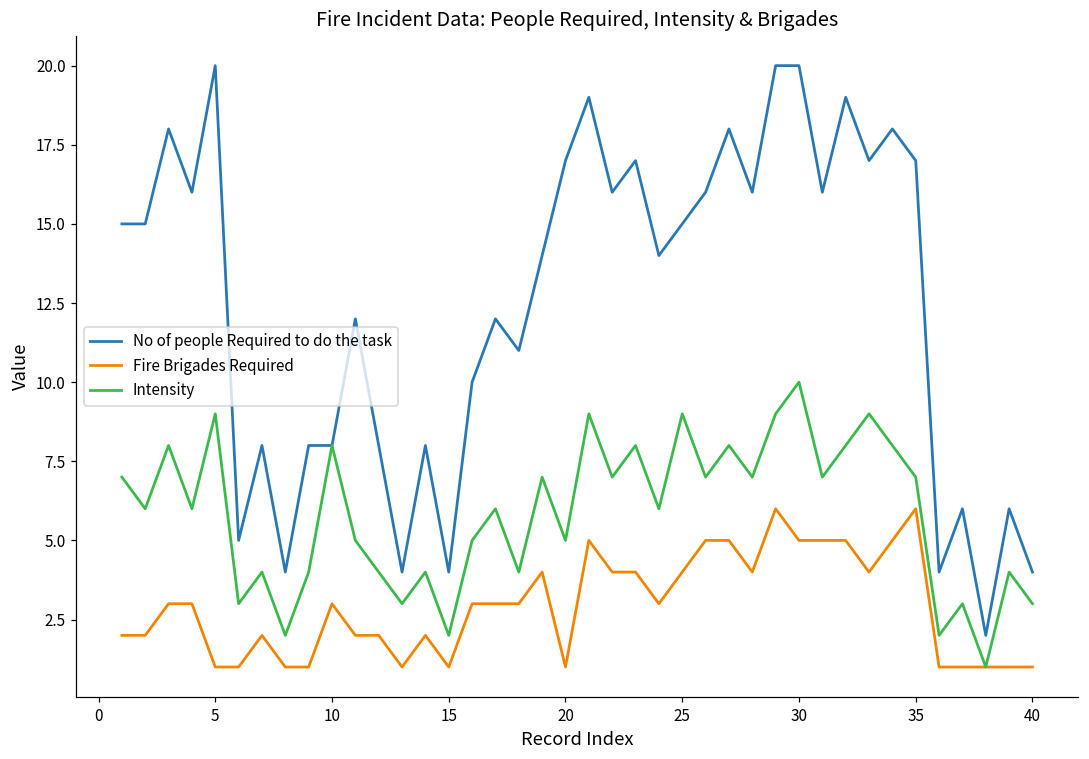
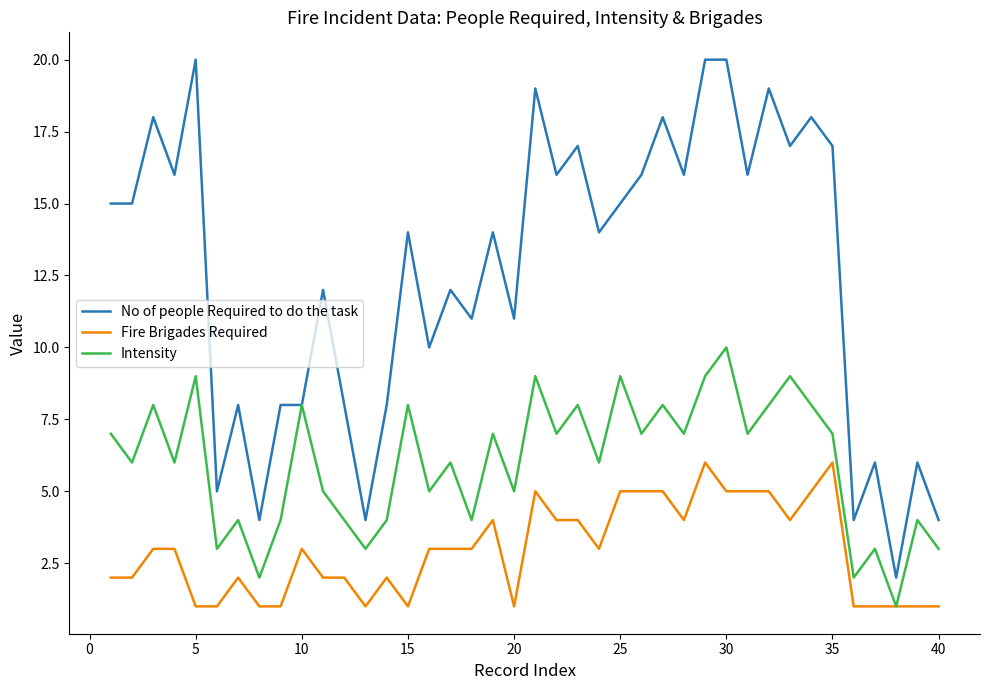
No of people Required to do the task, 15: 4 -> 14
Intensity, 15: 2 -> 8
No of people Required to do the task, 20: 17 -> 11
Fire Brigades Required, 25: 4 -> 5
